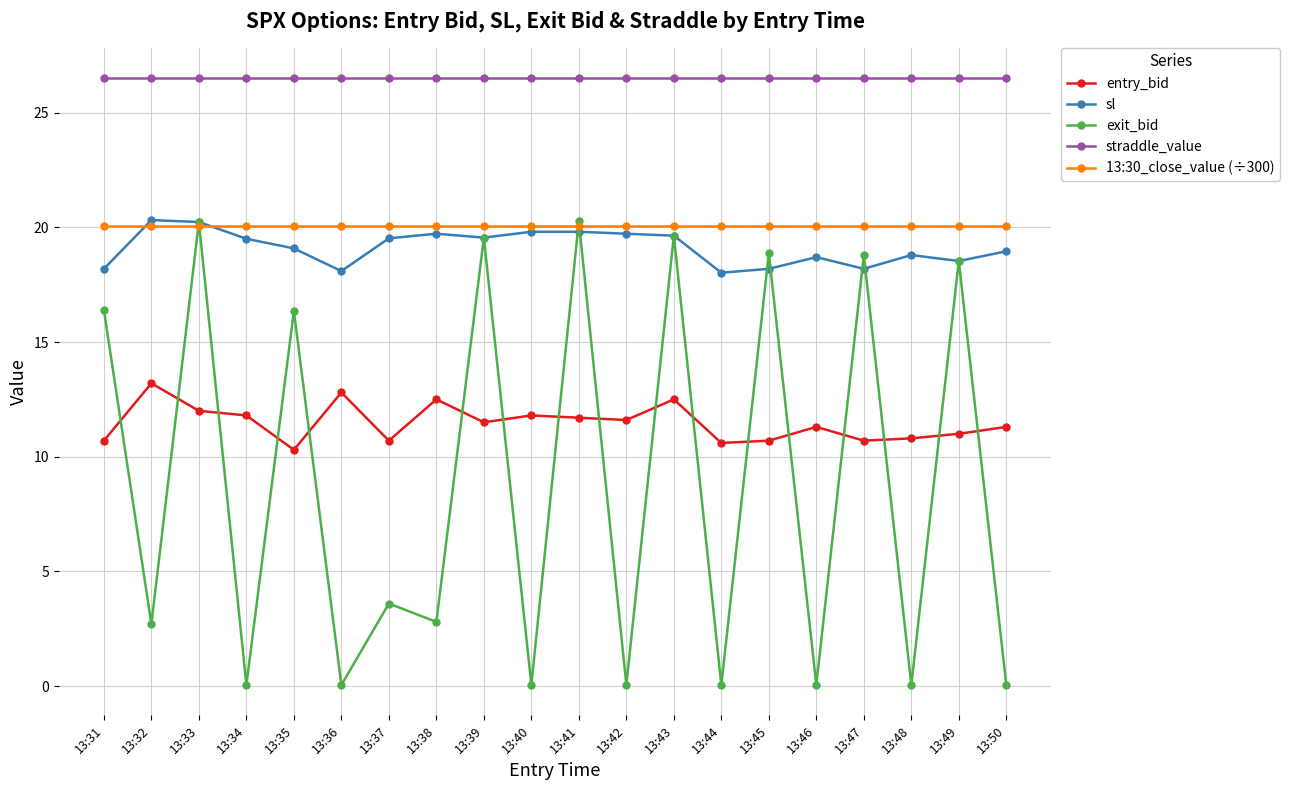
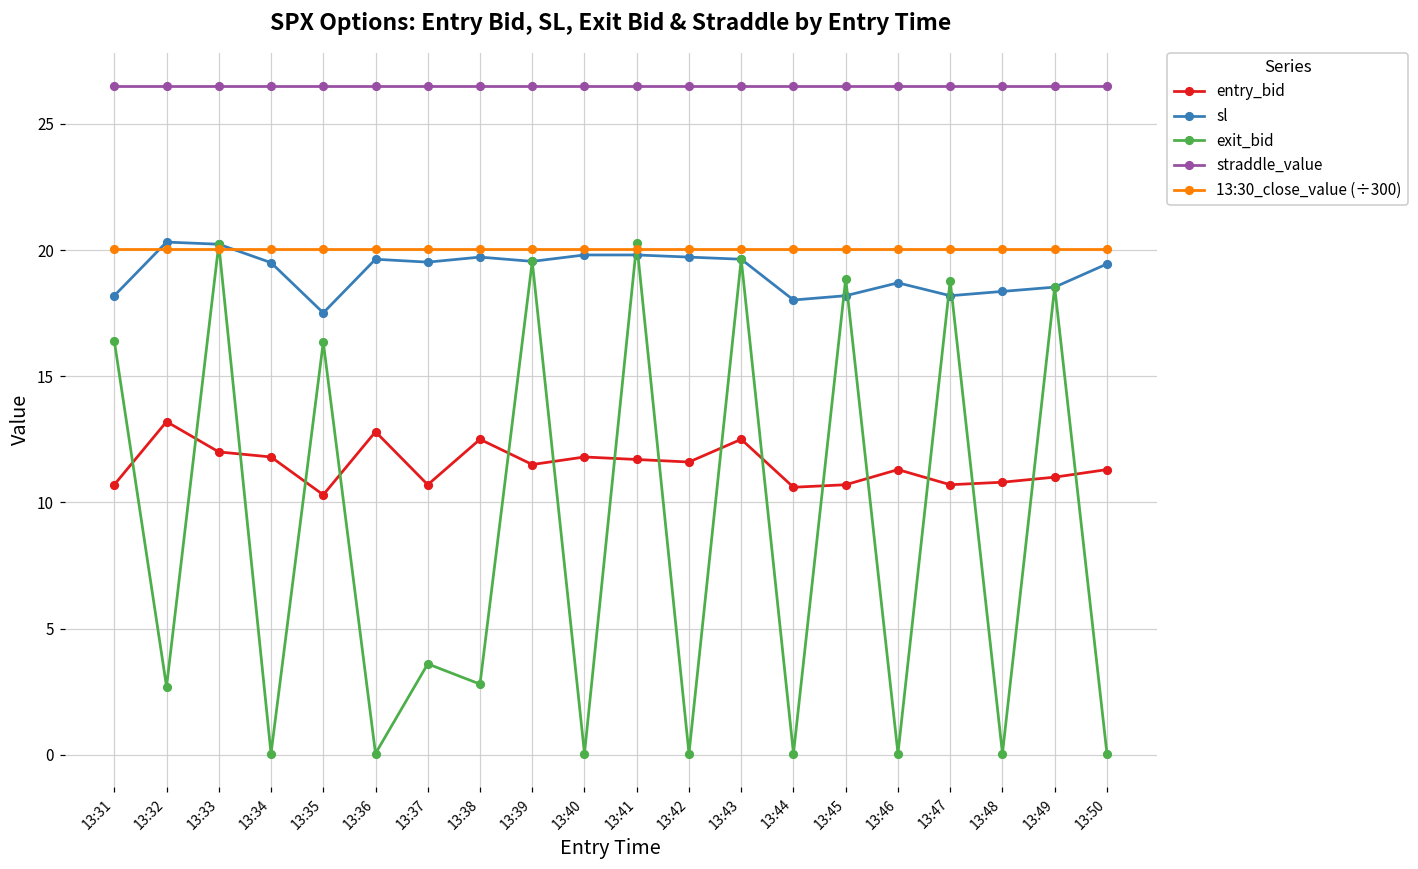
sl, 13:35: 19.1 -> 17.5
sl, 13:36: 18.1 -> 19.6
sl, 13:48: 18.8 -> 18.4
sl, 13:50: 19.0 -> 19.4
